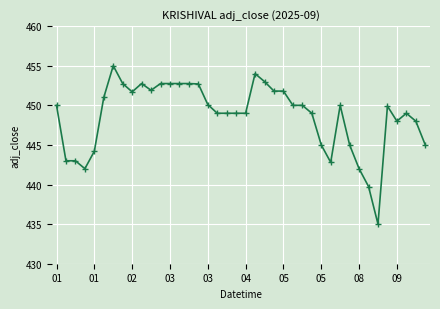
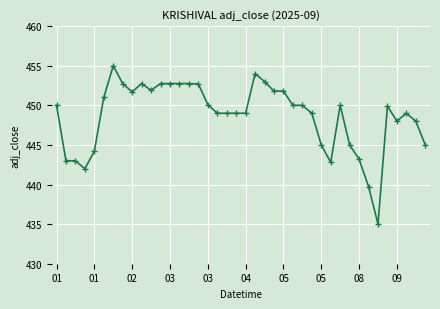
08: 442 -> 443
